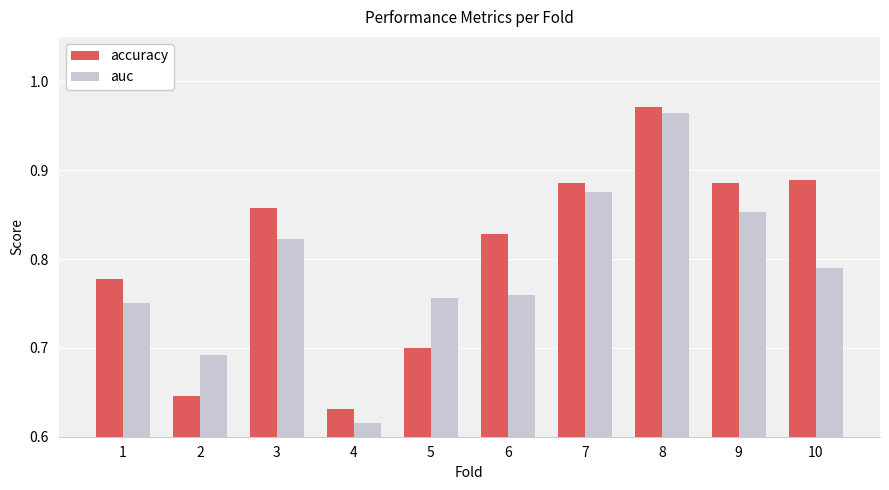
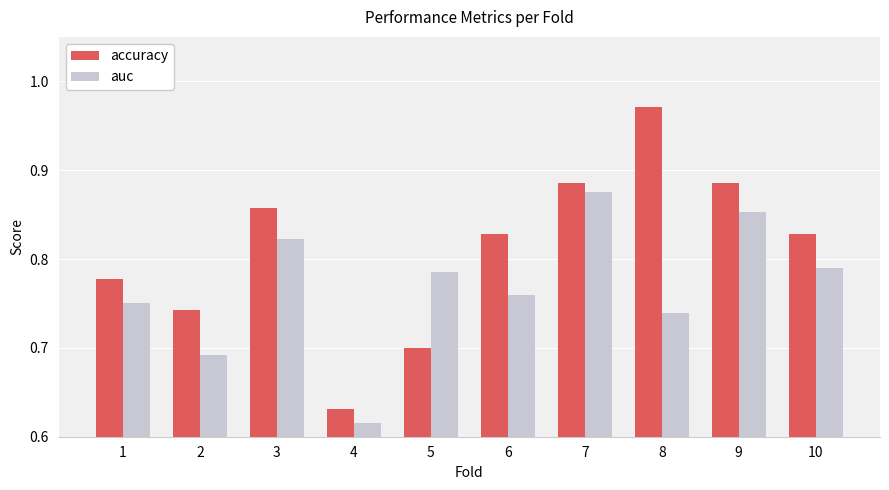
accuracy, 2: 0.65 -> 0.74
auc, 5: 0.76 -> 0.79
auc, 8: 0.96 -> 0.74
accuracy, 10: 0.89 -> 0.83
